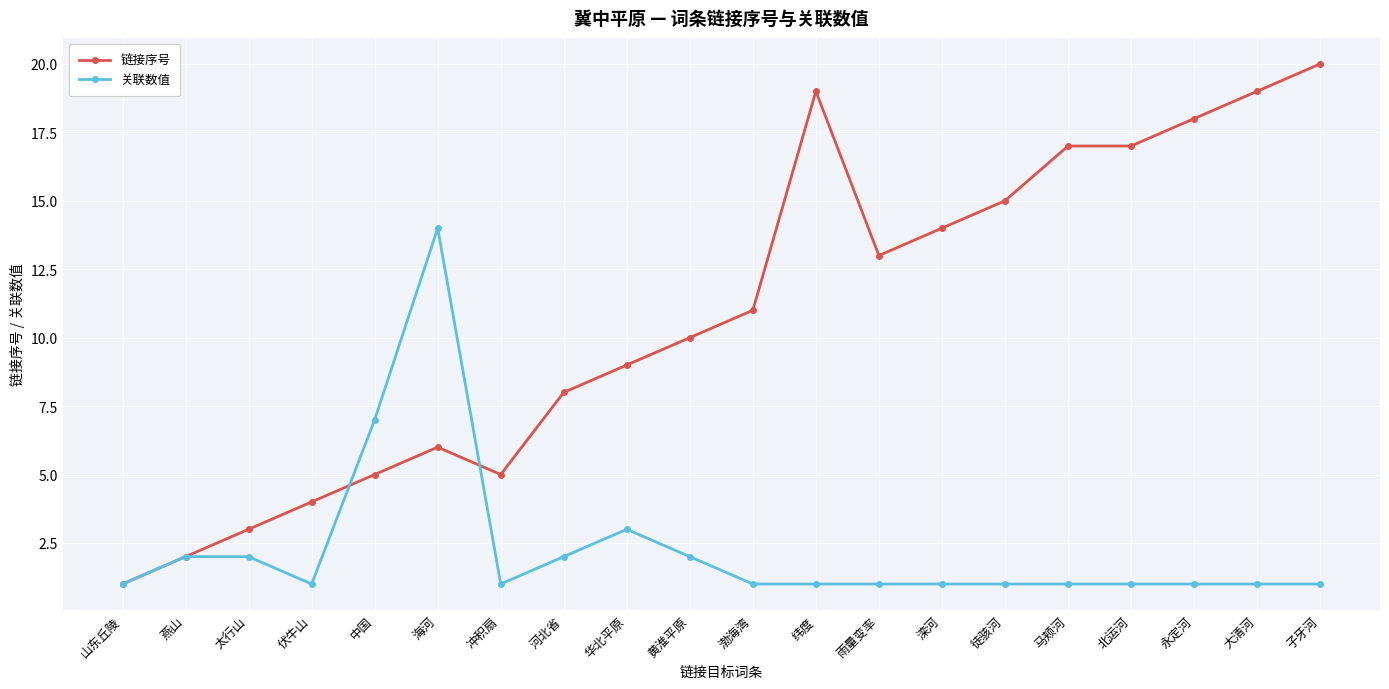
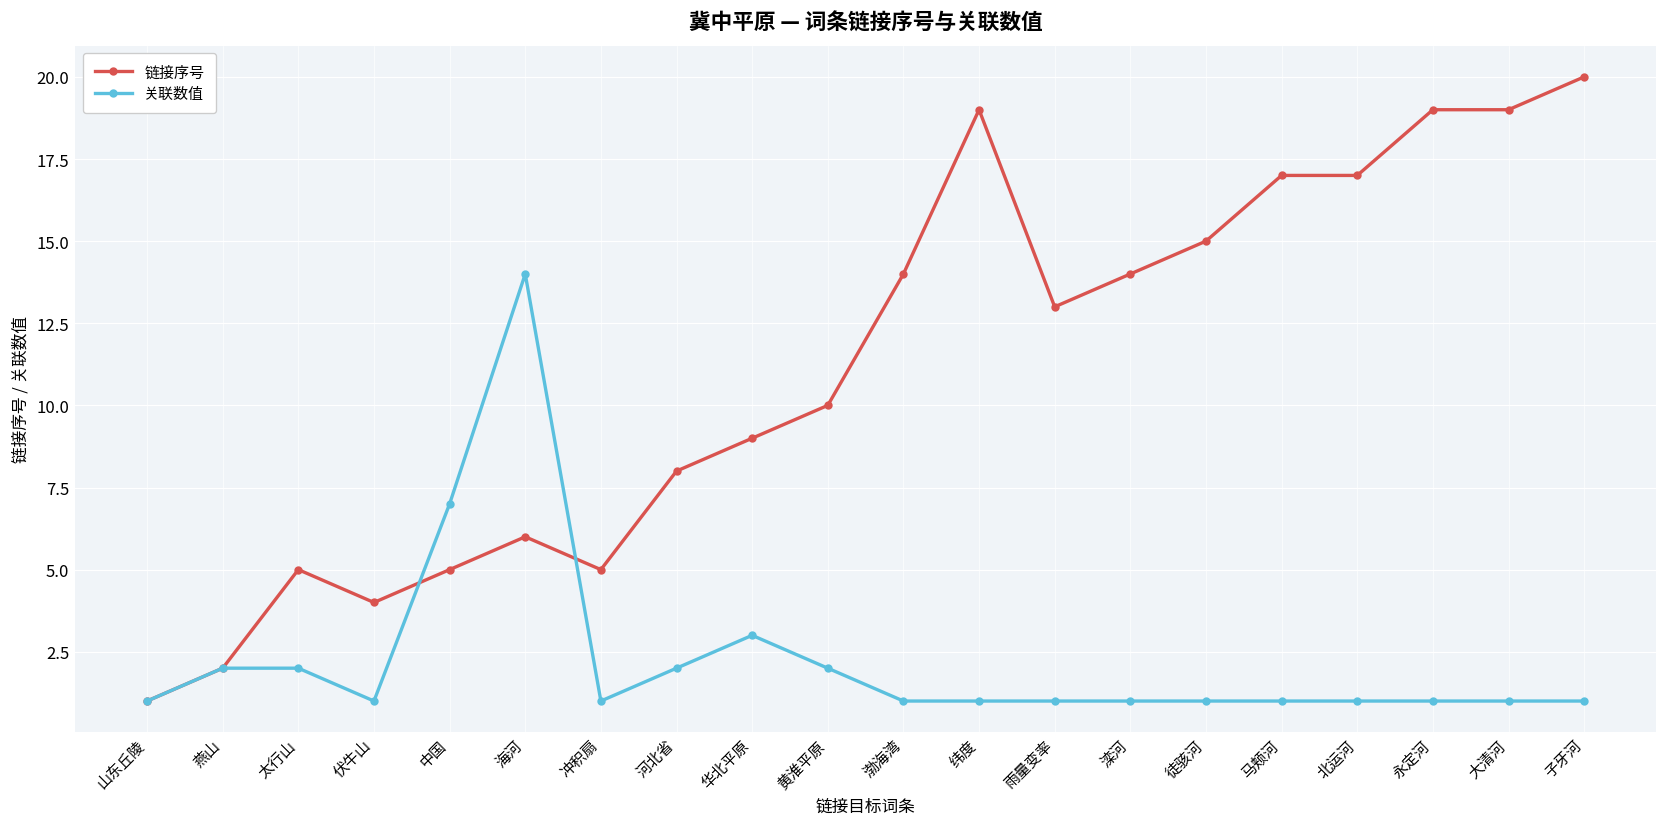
链接序号, 太行山: 3 -> 5
链接序号, 渤海湾: 11 -> 14
链接序号, 永定河: 18 -> 19
